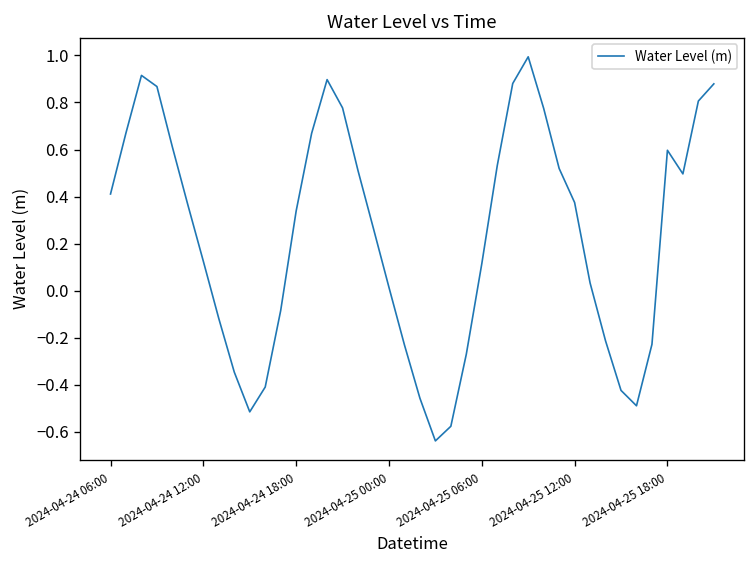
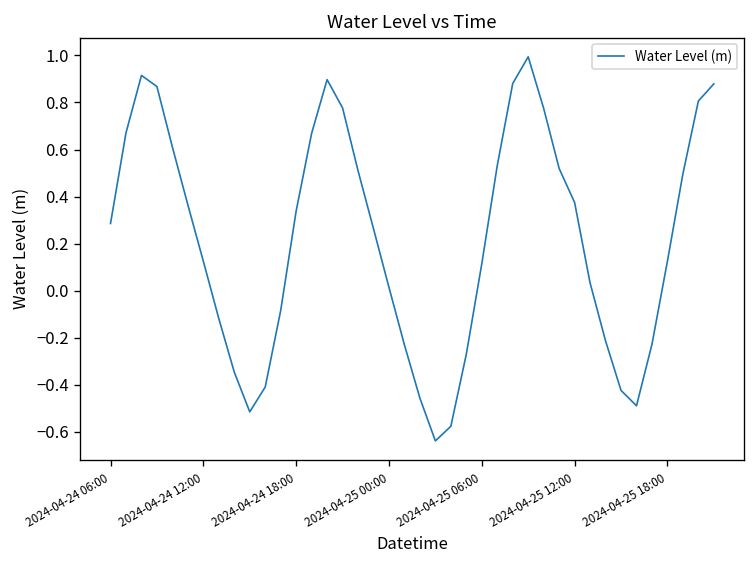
2024-04-24 06:00: 0.41 -> 0.29
2024-04-25 18:00: 0.60 -> 0.13
